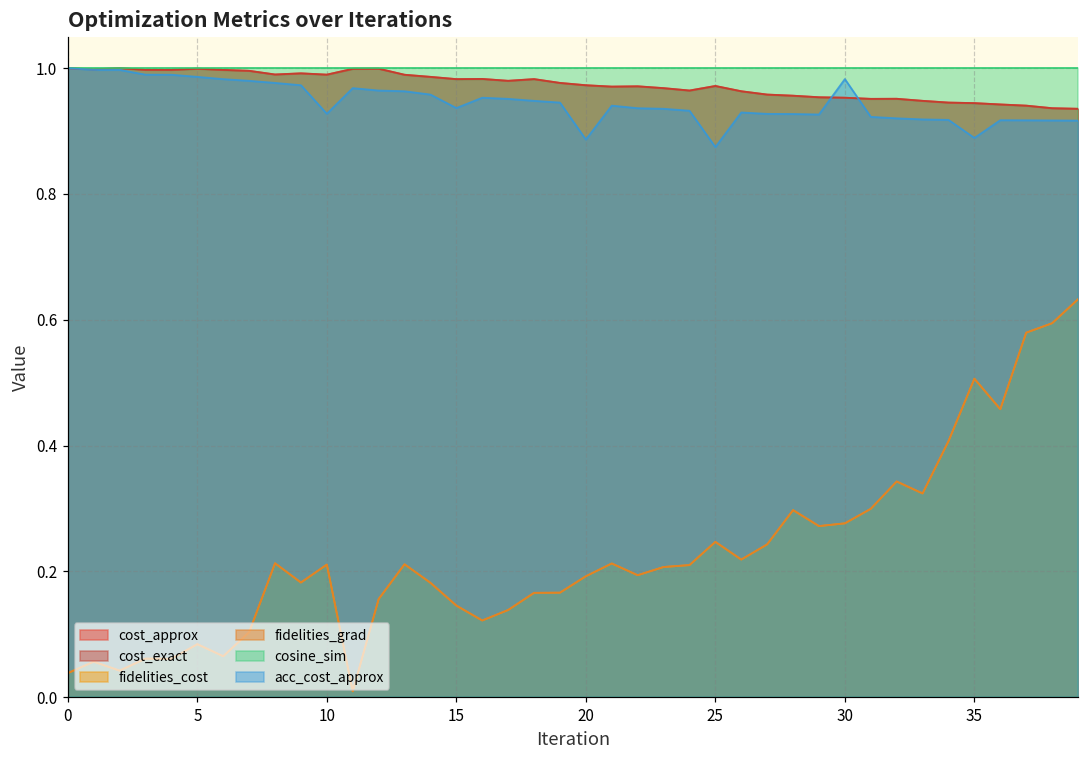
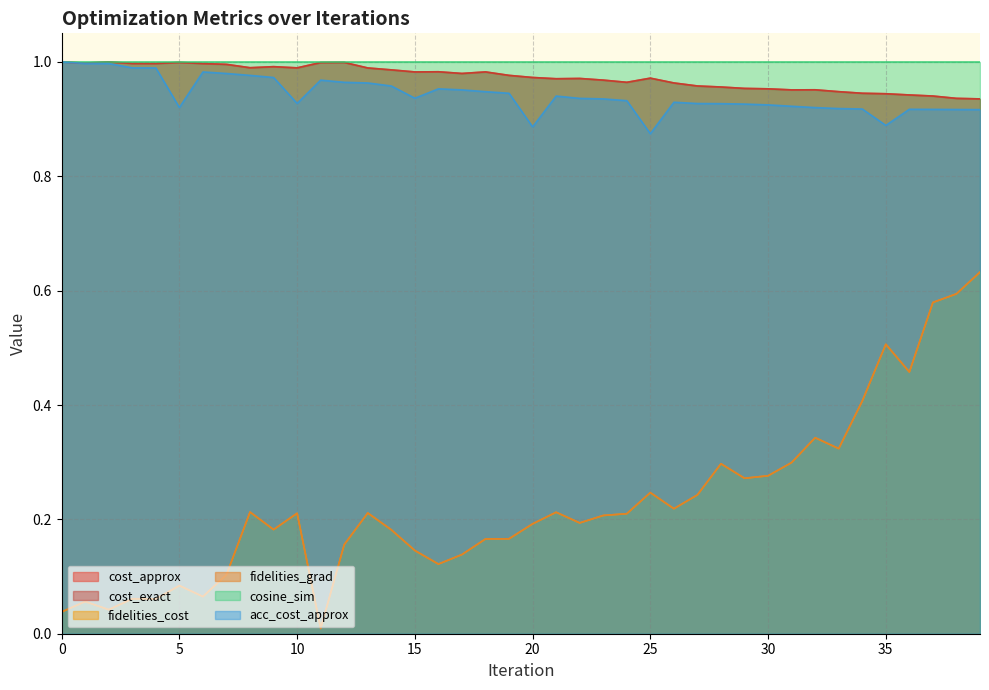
acc_cost_approx, 5: 0.99 -> 0.92
acc_cost_approx, 30: 0.98 -> 0.92
